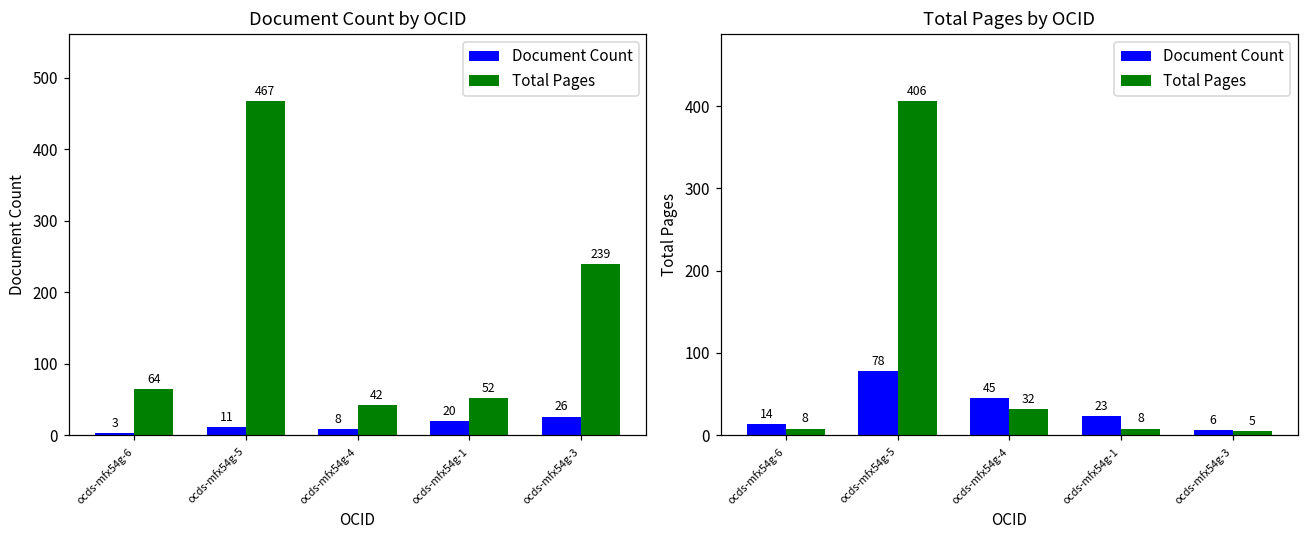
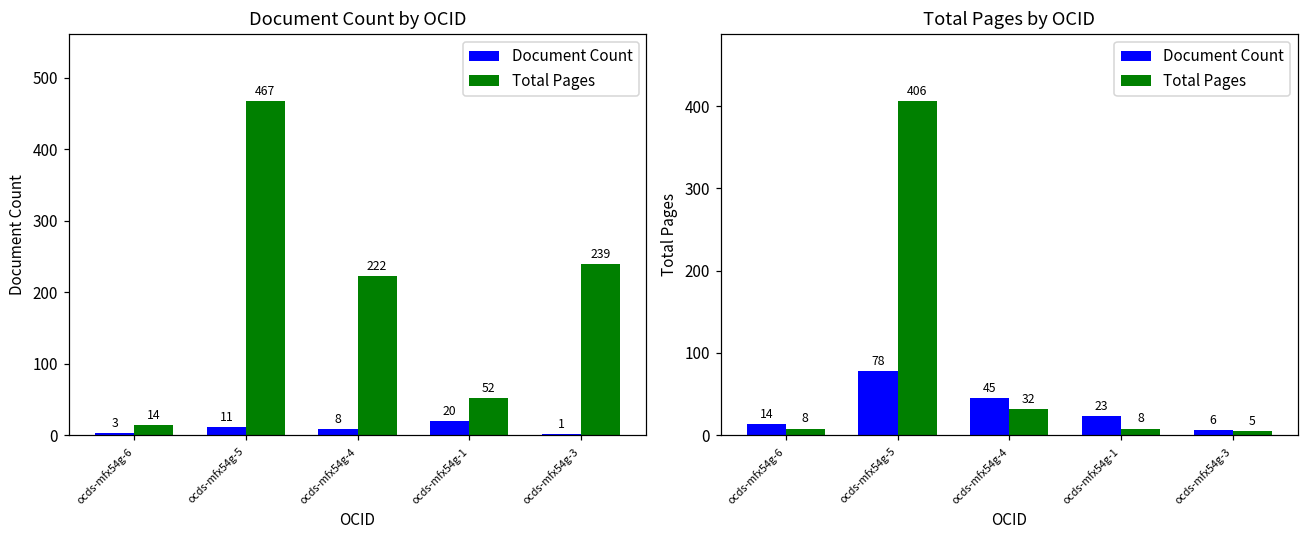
Document Count by OCID, Total Pages, ocds-mfx54g-6: 64 -> 14
Document Count by OCID, Total Pages, ocds-mfx54g-4: 42 -> 222
Document Count by OCID, Document Count, ocds-mfx54g-3: 26 -> 1
